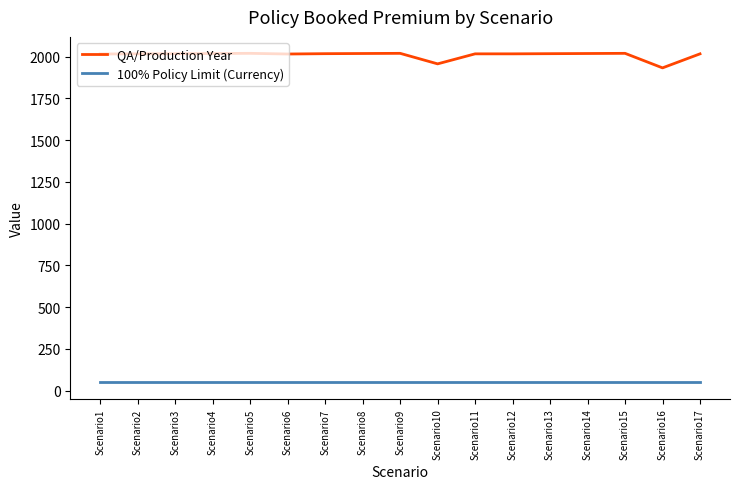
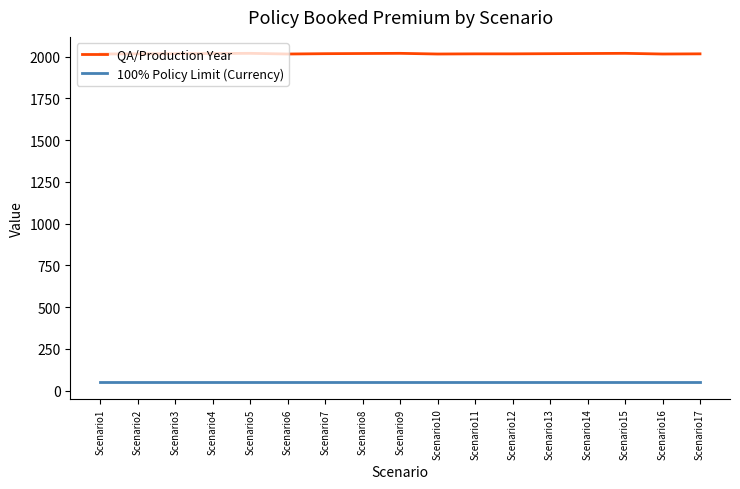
QA/Production Year, Scenario10: 1960 -> 2020
QA/Production Year, Scenario16: 1930 -> 2020
